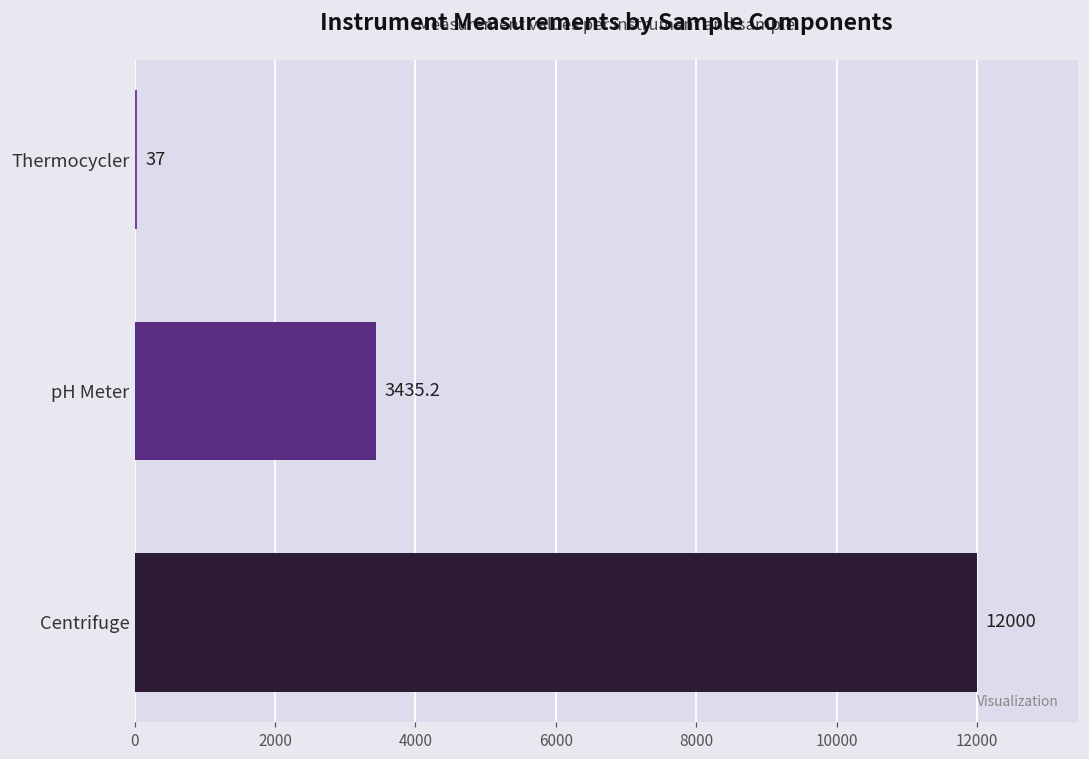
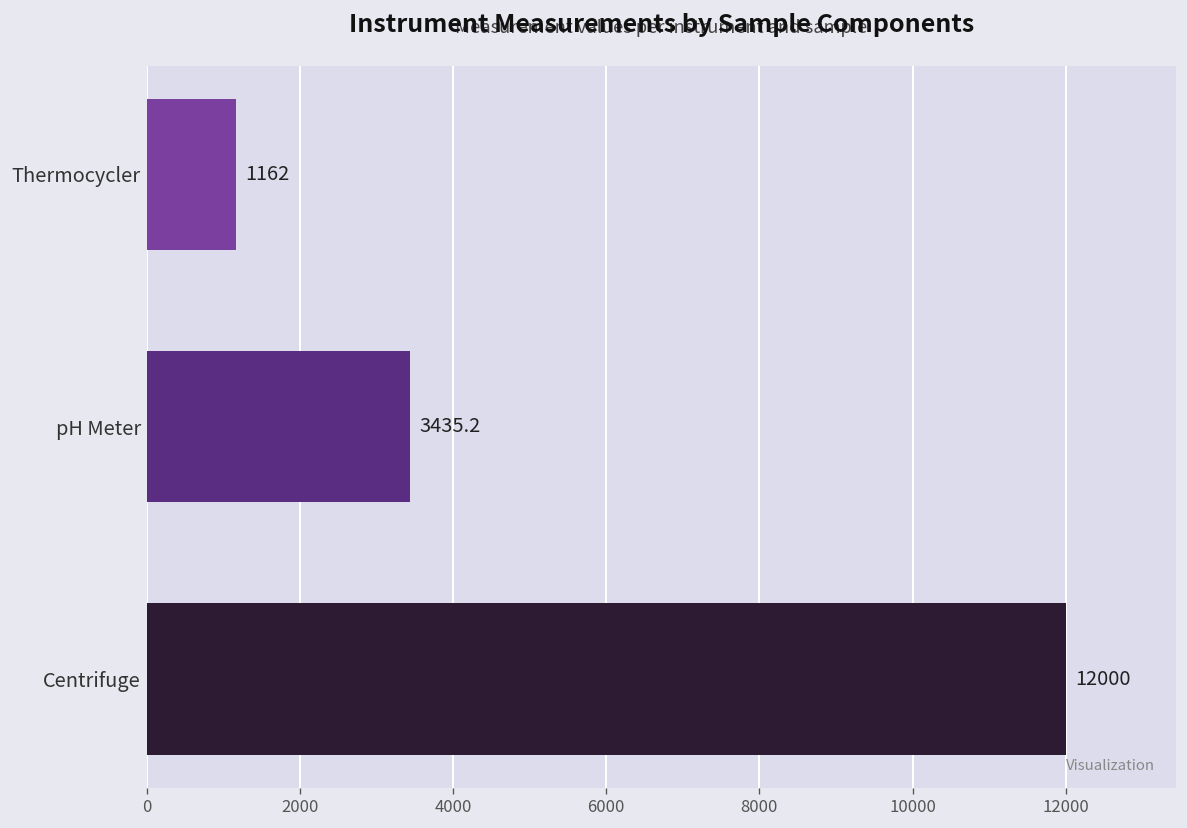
Thermocycler: 37 -> 1162
